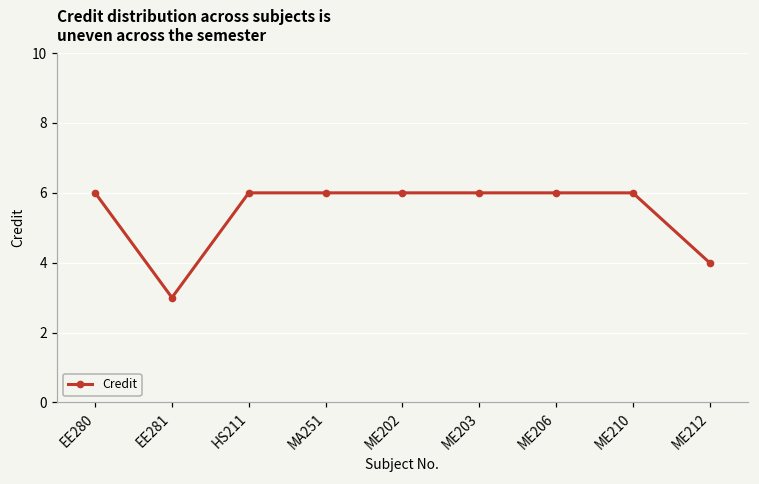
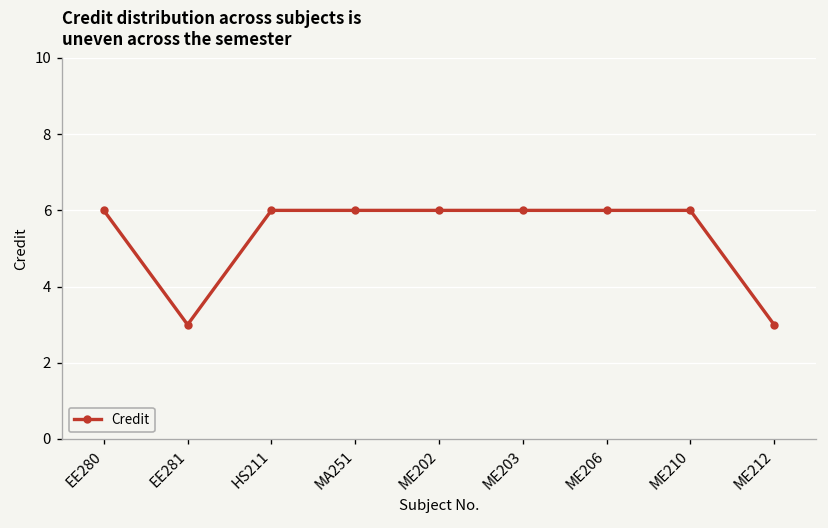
ME212: 4 -> 3
